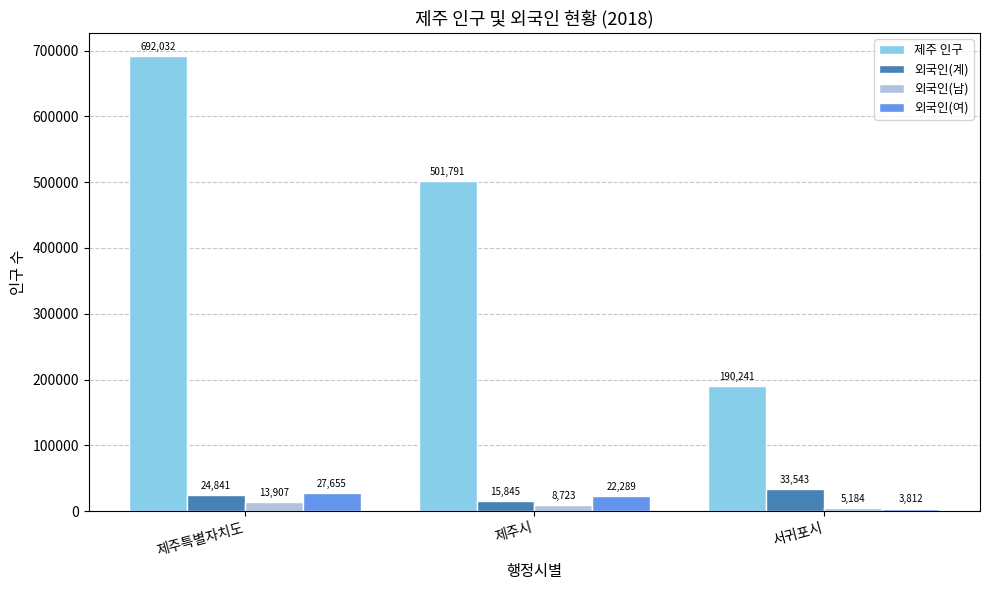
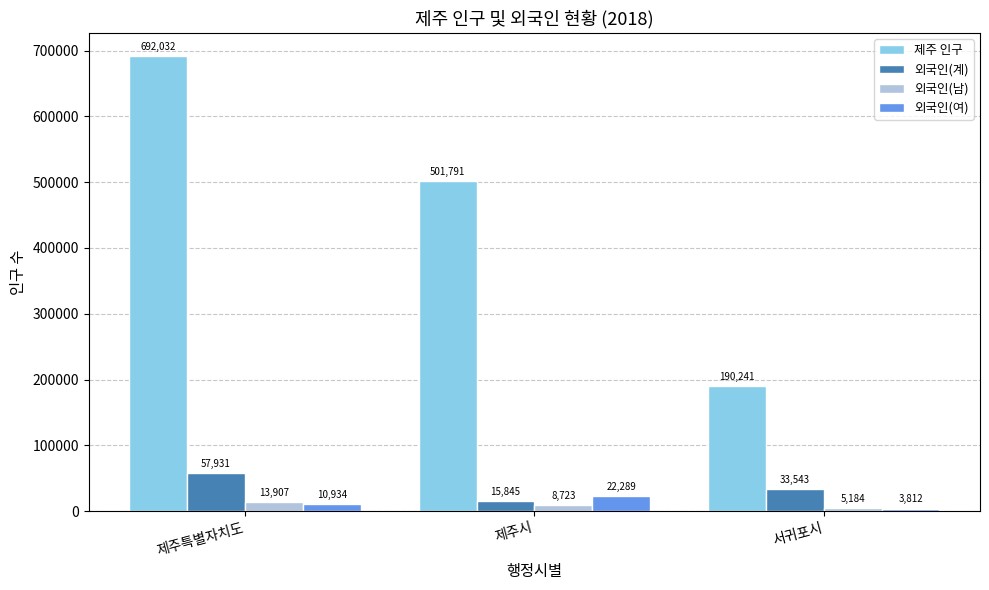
외국인(계), 제주특별자치도: 24,841 -> 57,931
외국인(여), 제주특별자치도: 27,655 -> 10,934
